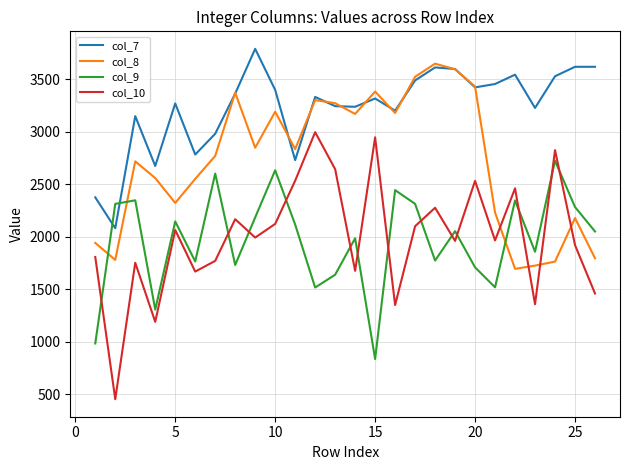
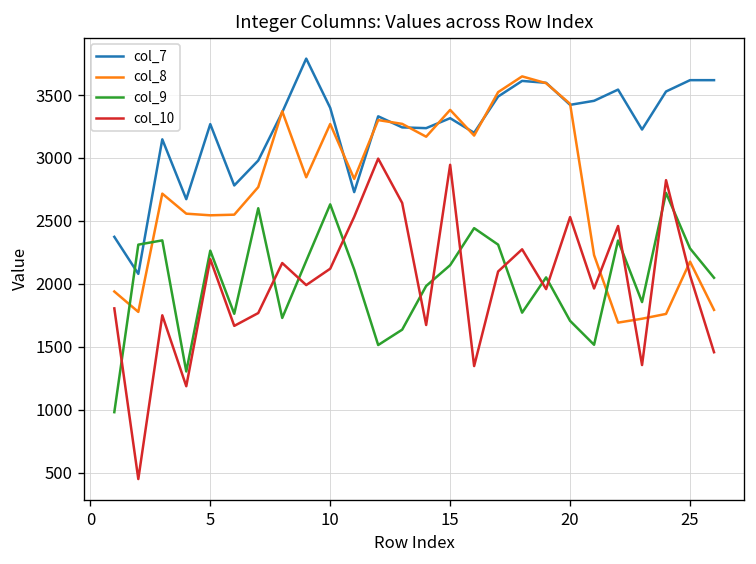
col_8, 5: 2320 -> 2550
col_9, 5: 2150 -> 2260
col_10, 5: 2060 -> 2200
col_8, 10: 3190 -> 3270
col_9, 15: 830 -> 2150
col_10, 25: 1920 -> 2070
